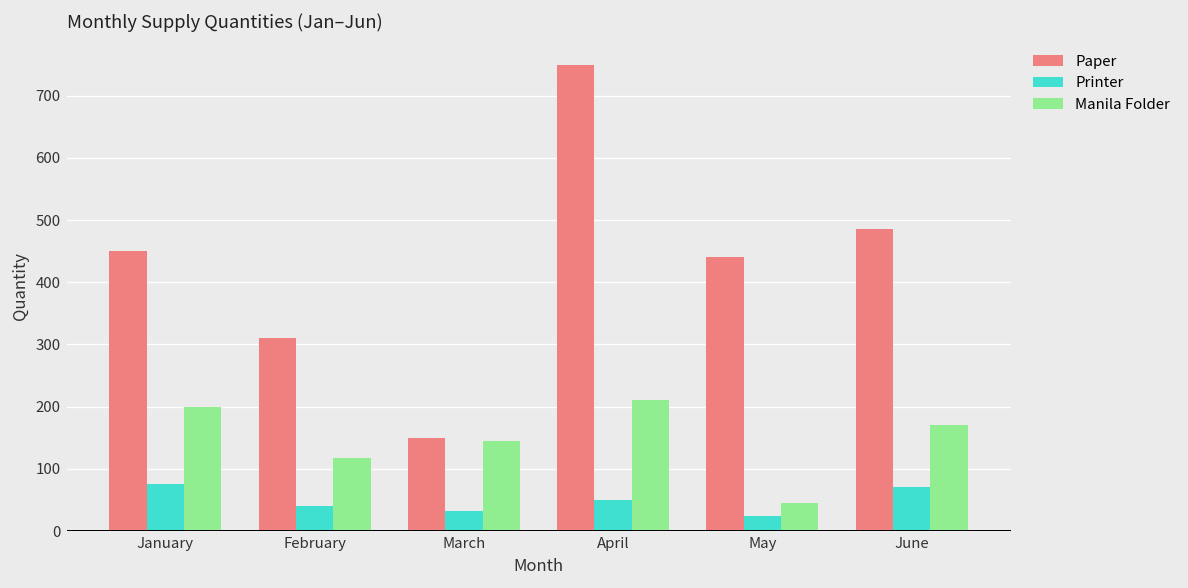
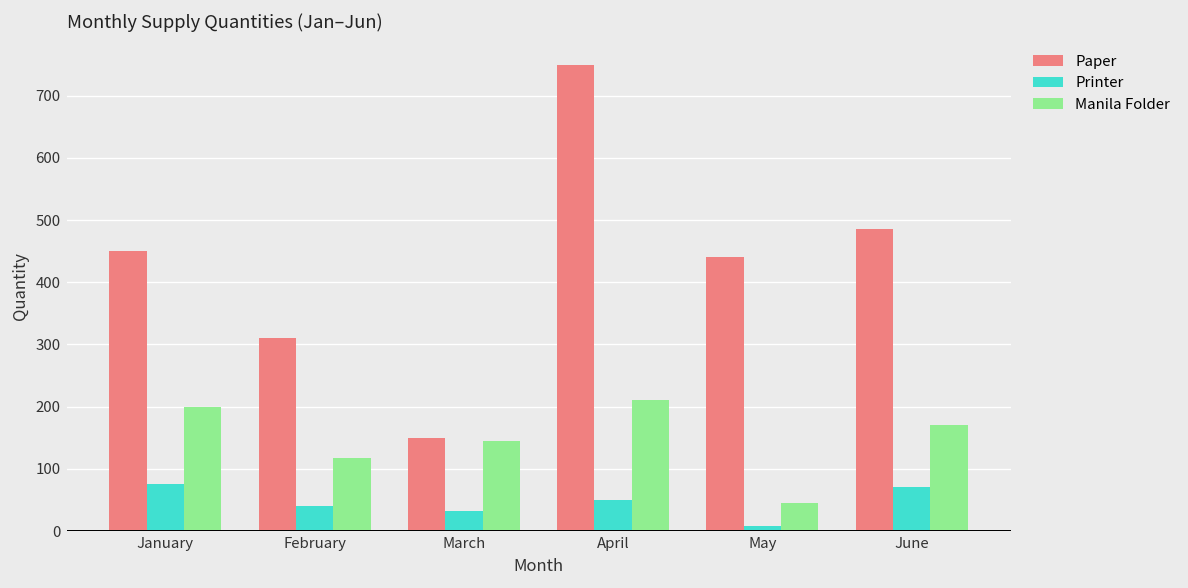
Printer, May: 20 -> 10
